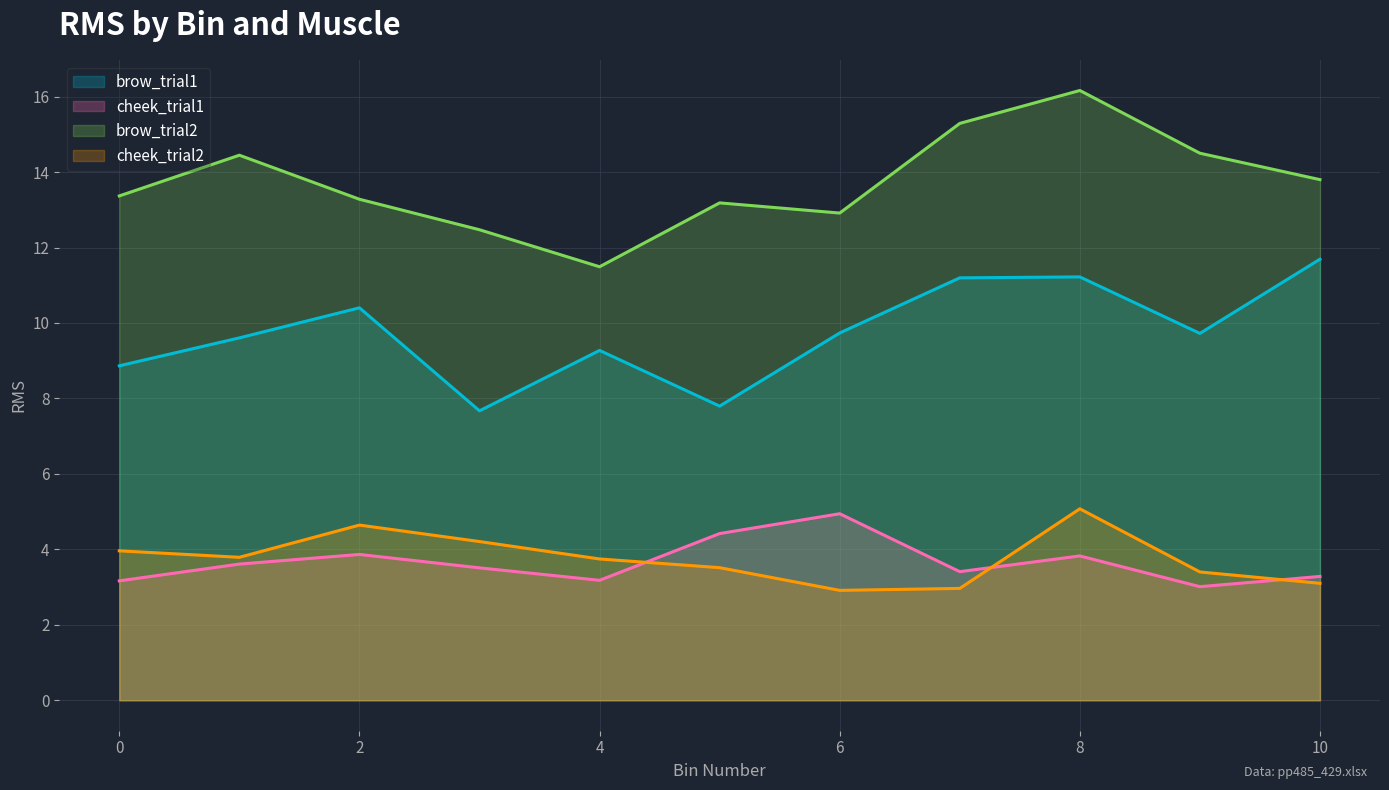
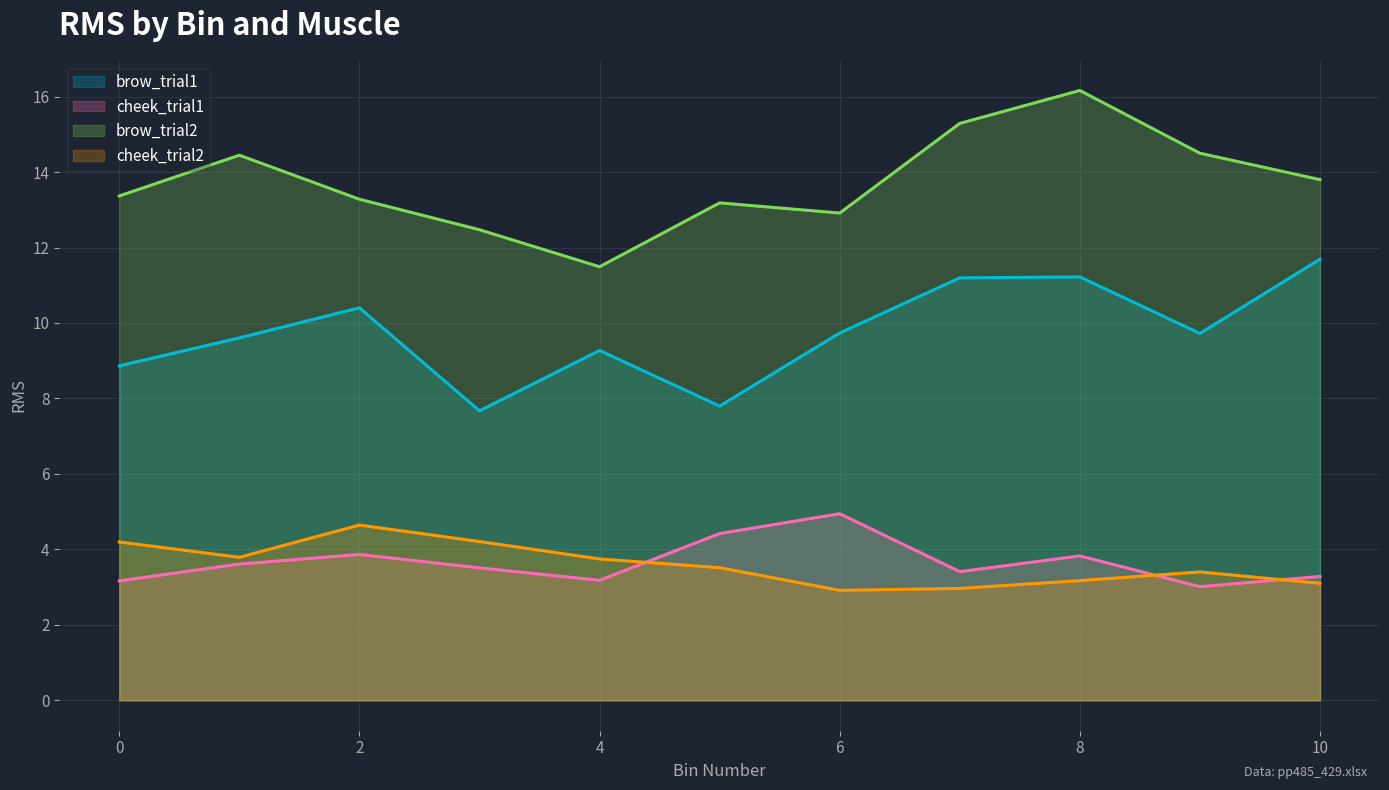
cheek_trial2, 0: 4.0 -> 4.2
cheek_trial2, 8: 5.1 -> 3.2
